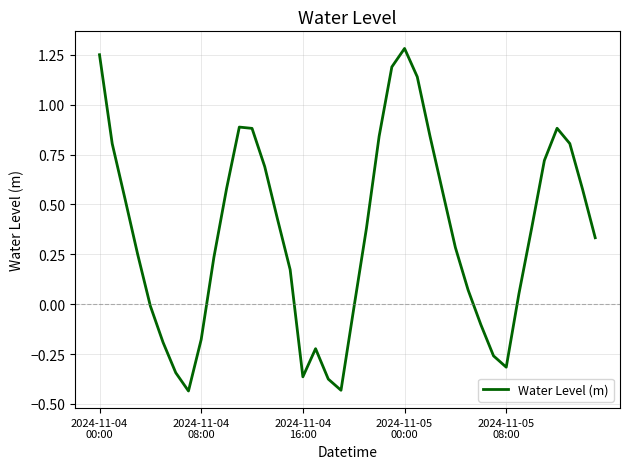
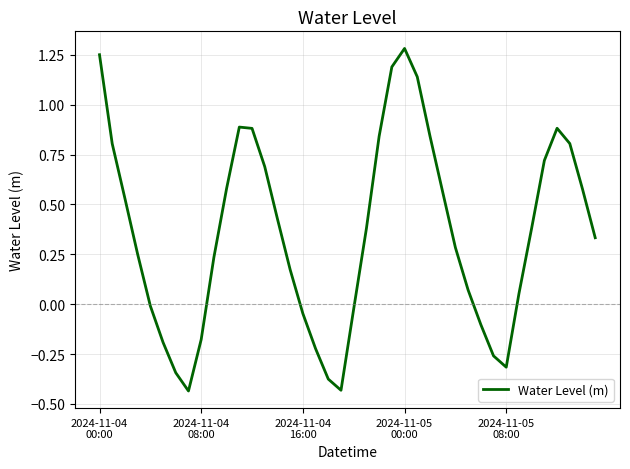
2024-11-04 16:00: -0.36 -> -0.05
